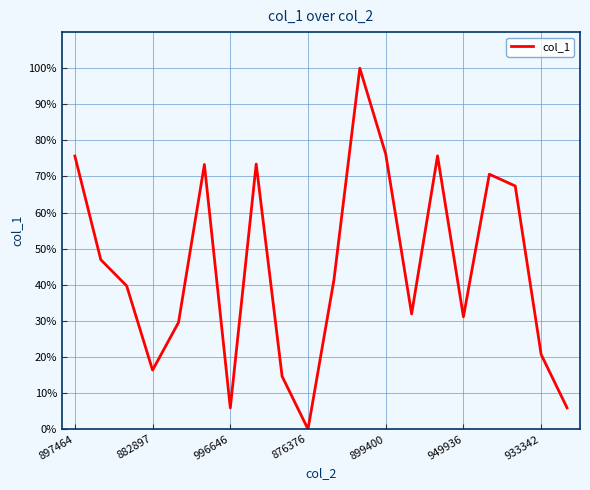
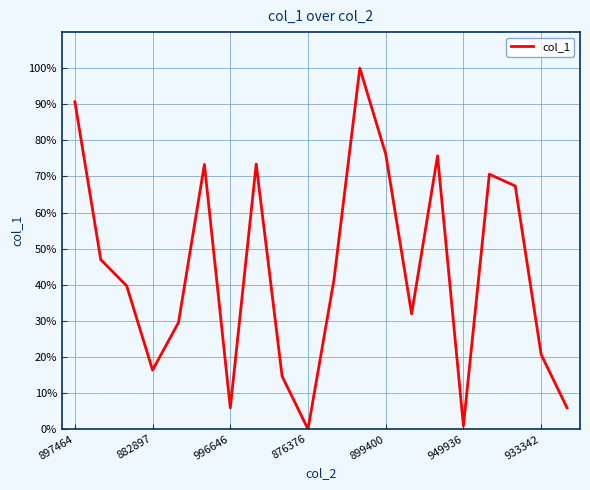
897464: 76% -> 91%
949936: 31% -> 1%
